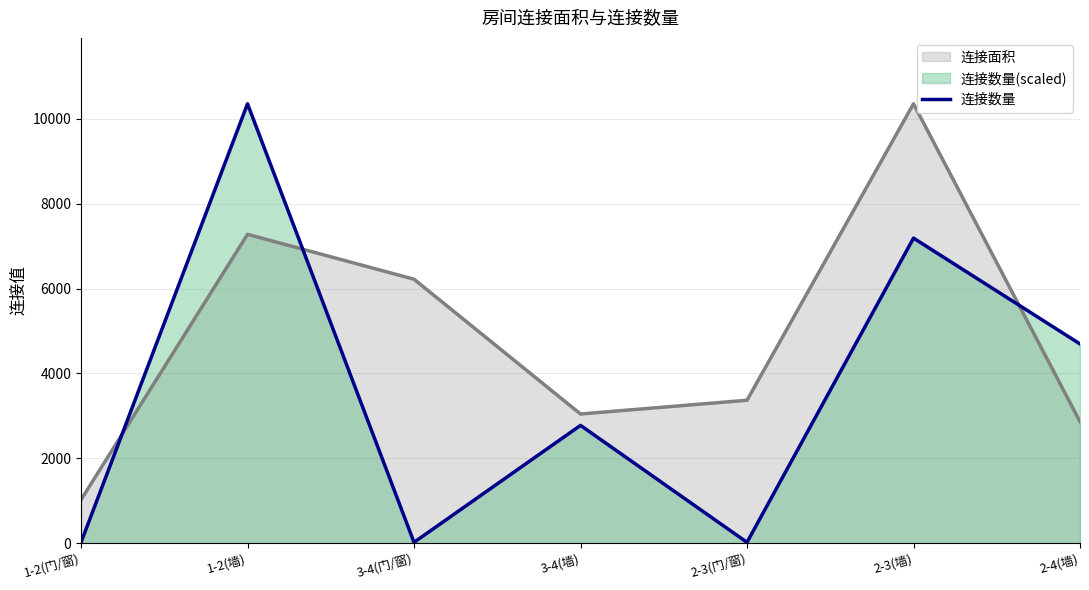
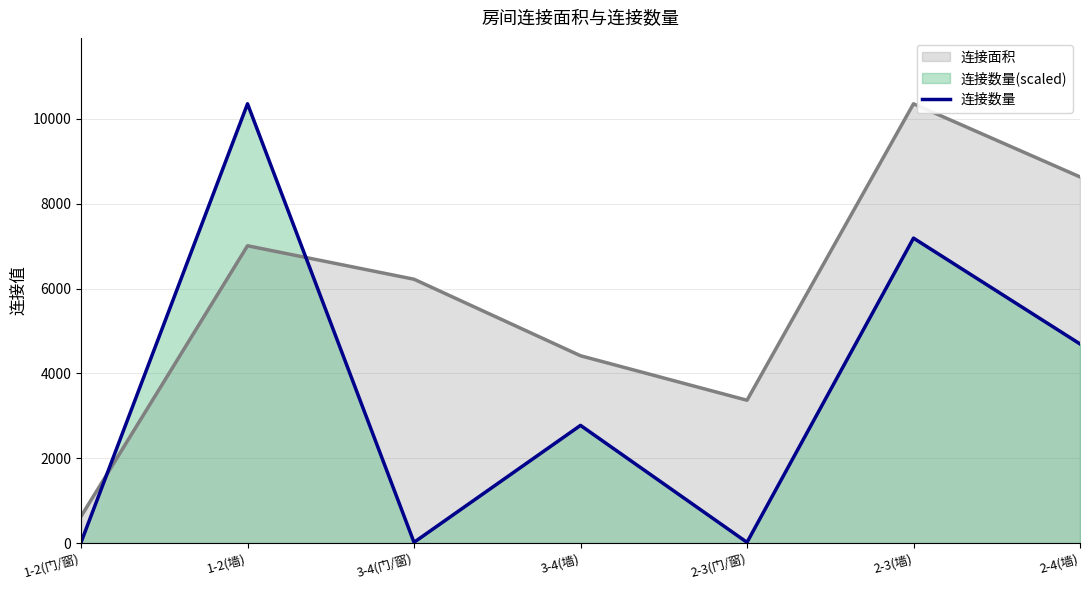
连接面积, 1-2(门/窗): 1000 -> 600
连接面积, 1-2(墙): 7300 -> 7000
连接面积, 3-4(墙): 3000 -> 4400
连接面积, 2-4(墙): 2900 -> 8600
